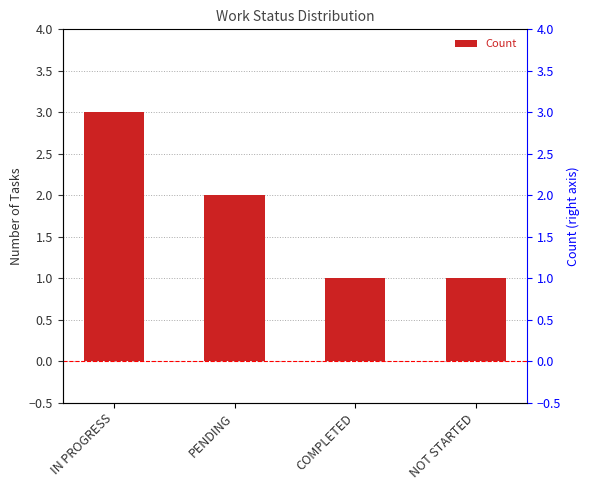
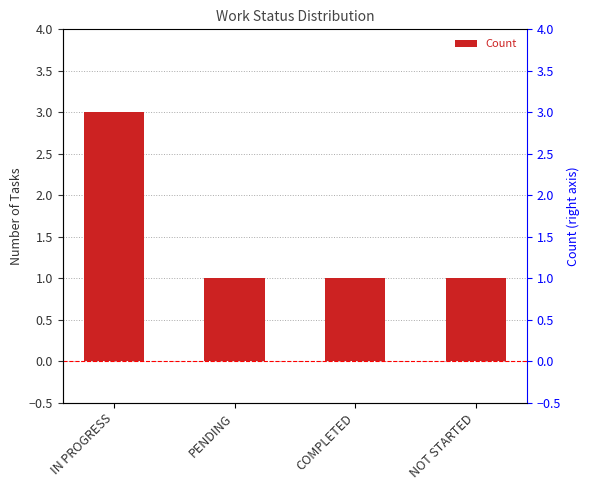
PENDING: 2 -> 1
